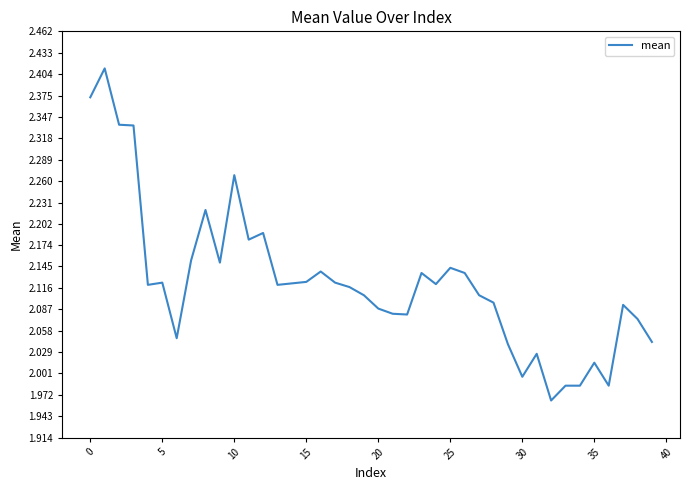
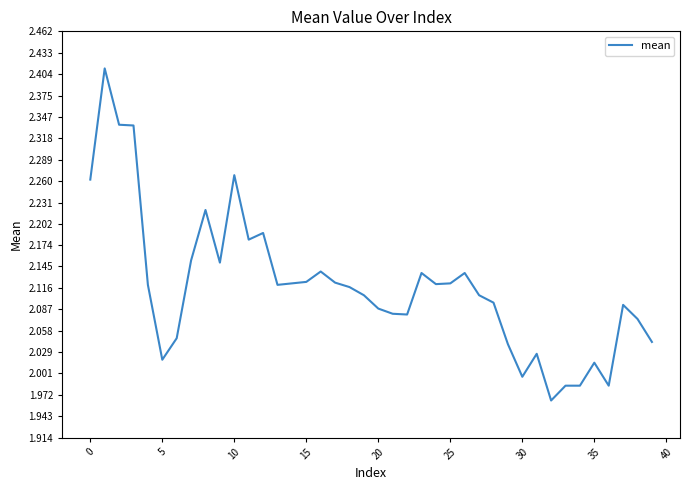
0: 2.37 -> 2.26
5: 2.12 -> 2.02
25: 2.14 -> 2.12
